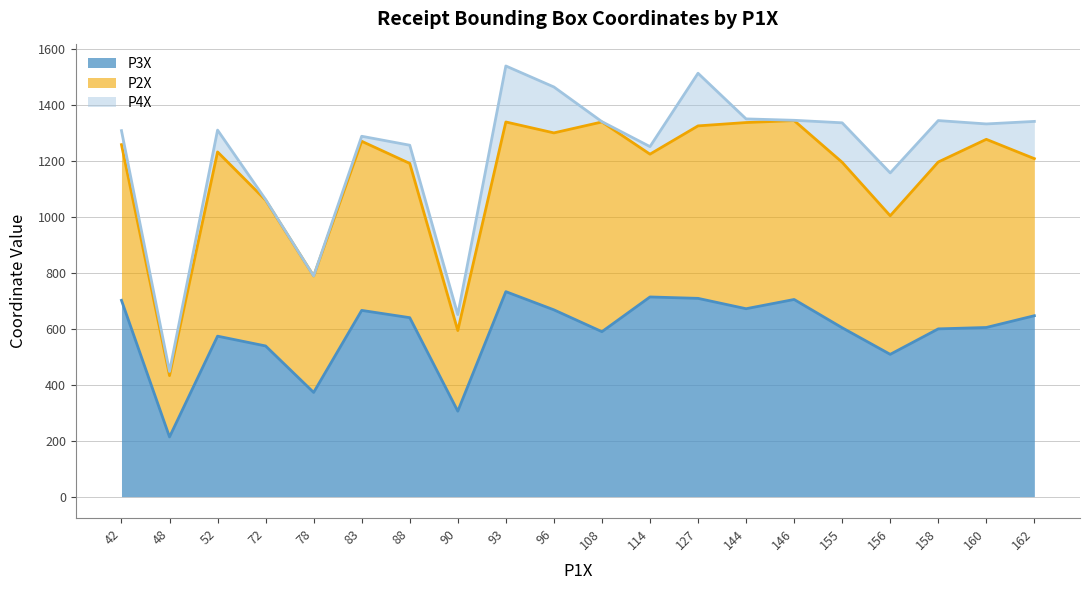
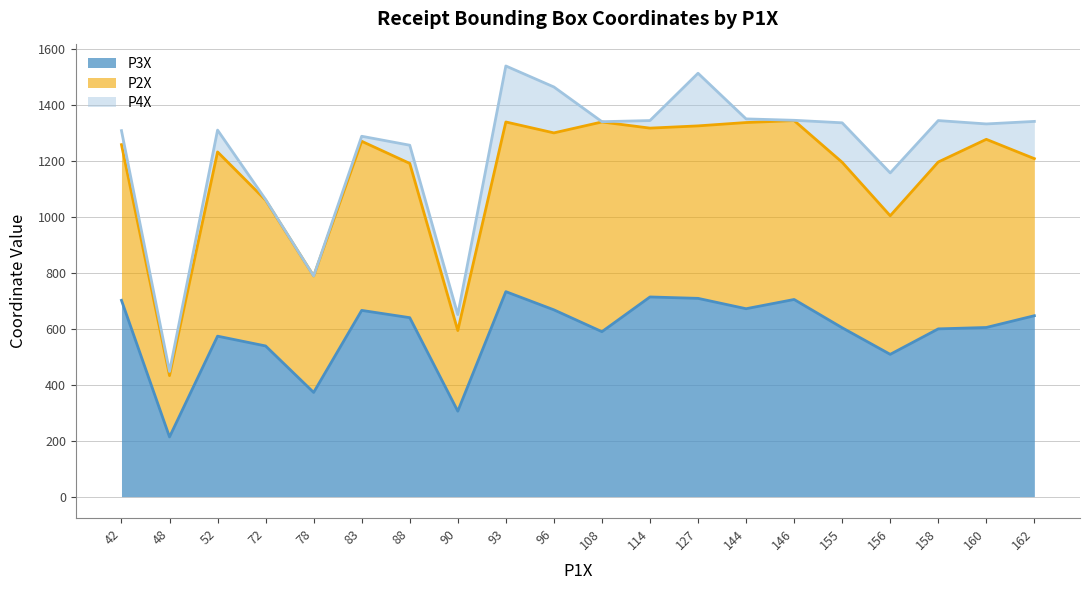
P2X, 114: 510 -> 600
